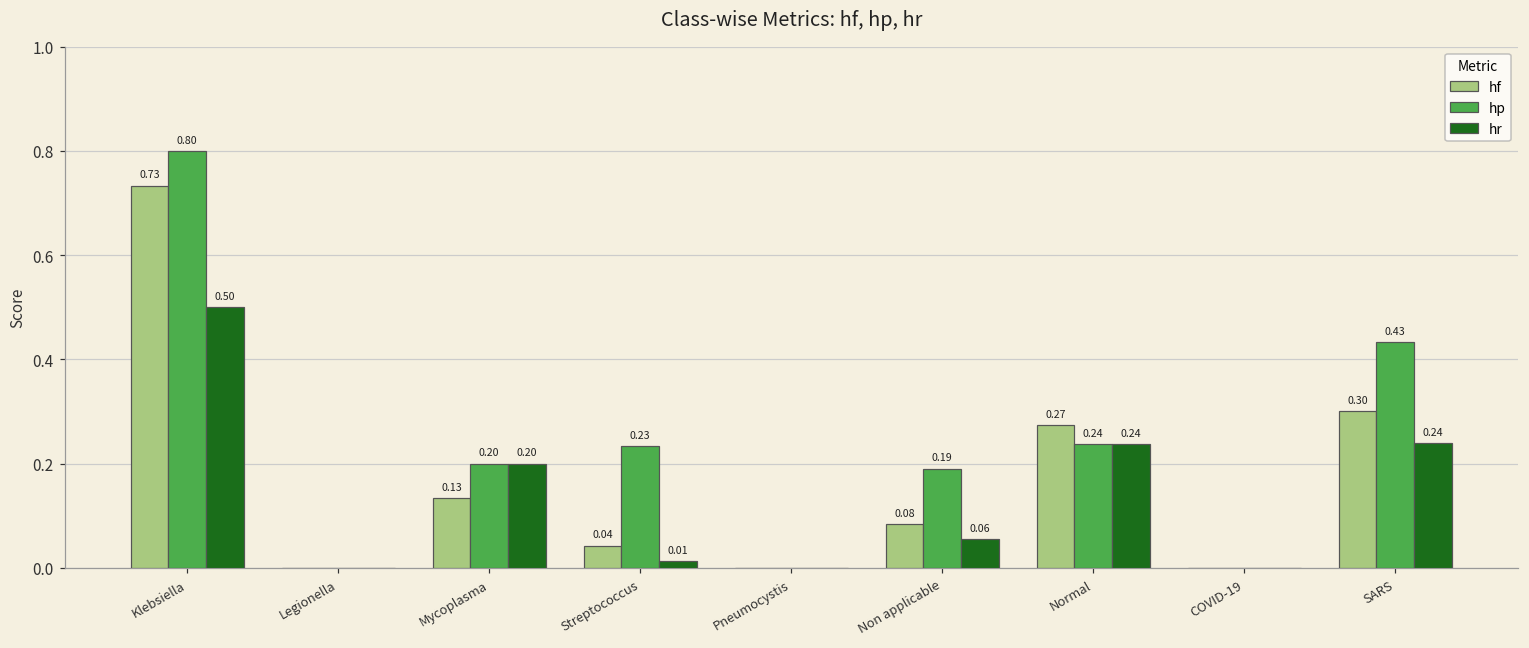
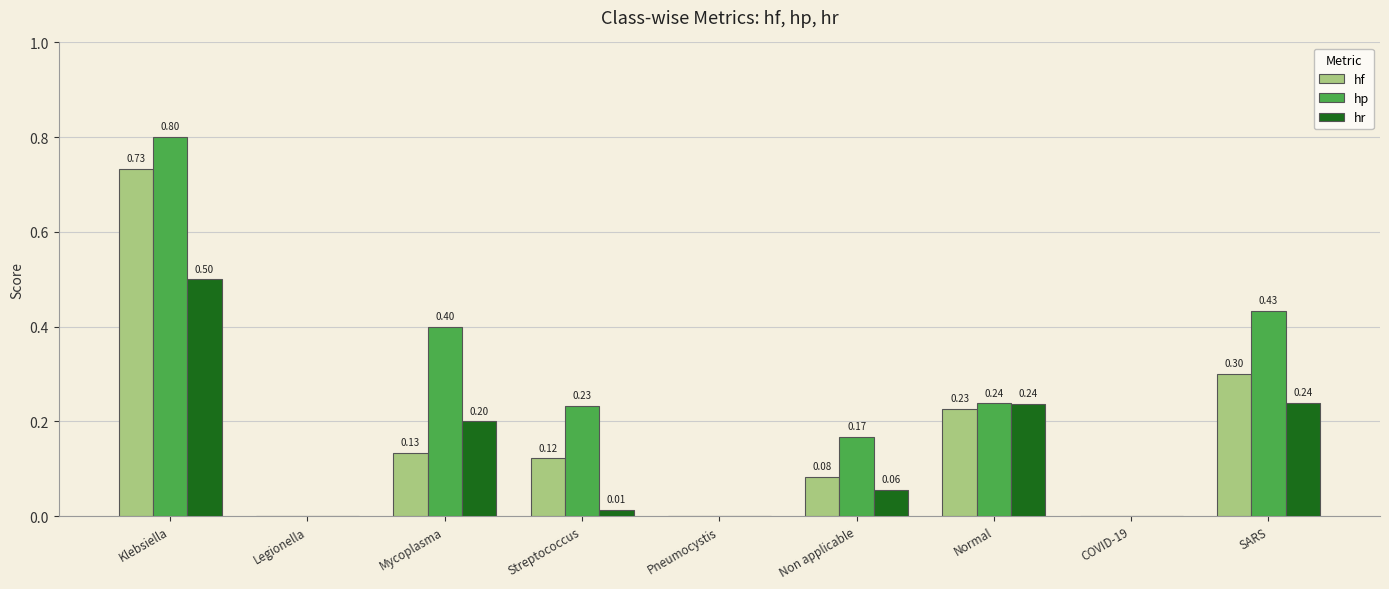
hp, Mycoplasma: 0.20 -> 0.40
hf, Streptococcus: 0.04 -> 0.12
hp, Non applicable: 0.19 -> 0.17
hf, Normal: 0.27 -> 0.23
